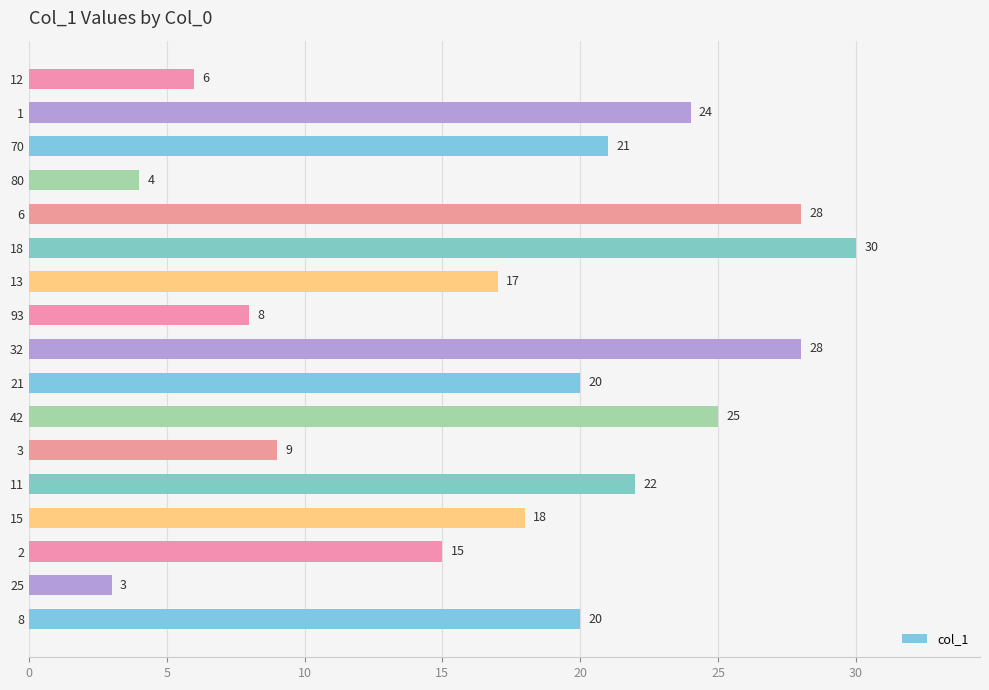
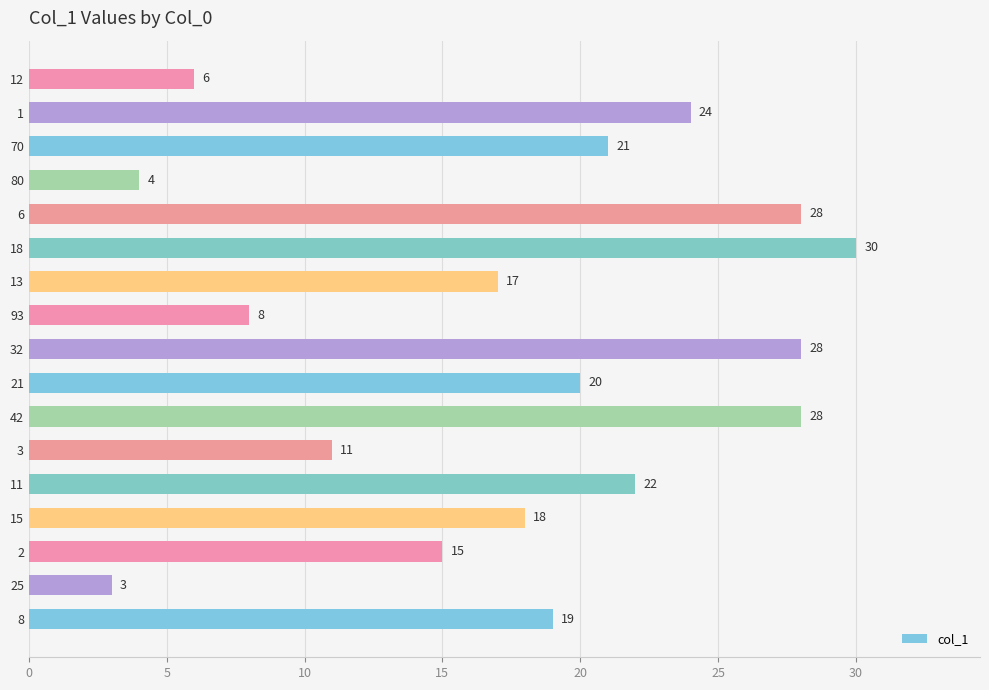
42: 25 -> 28
3: 9 -> 11
8: 20 -> 19
